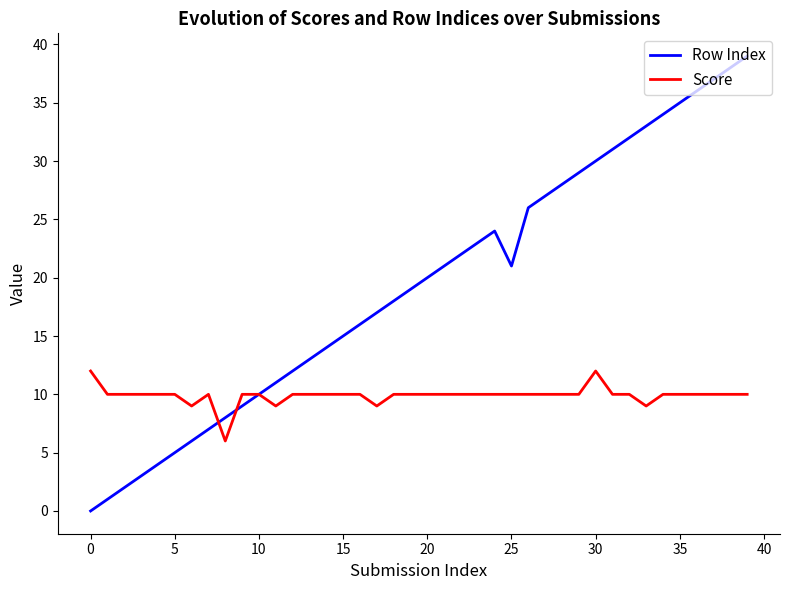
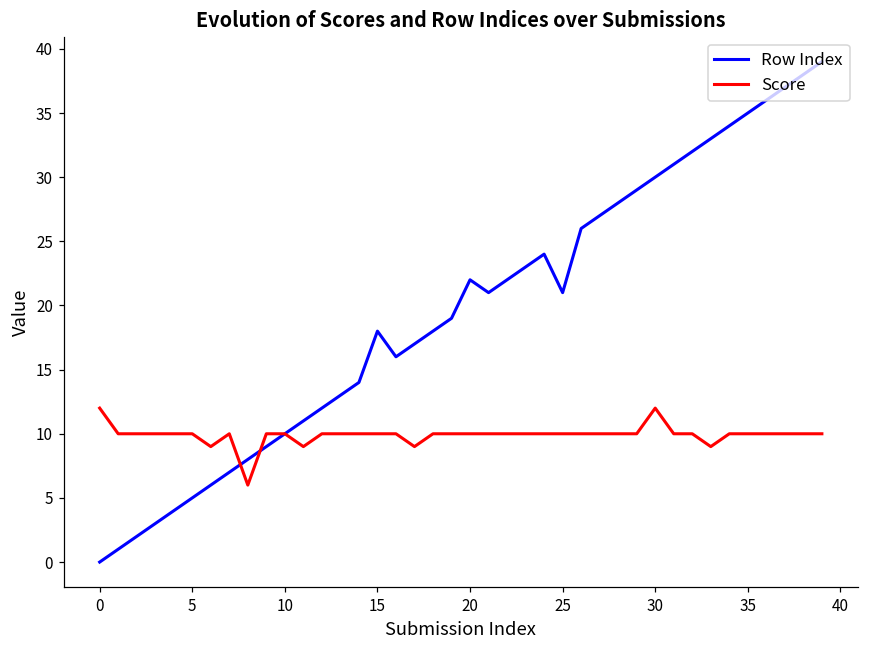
Row Index, 15: 15 -> 18
Row Index, 20: 20 -> 22
